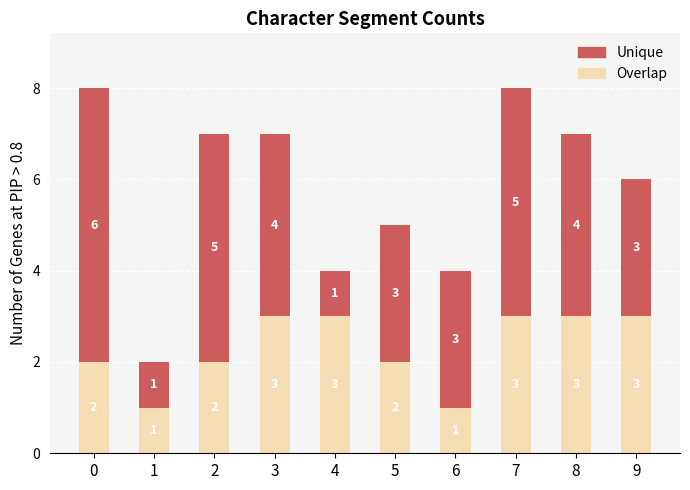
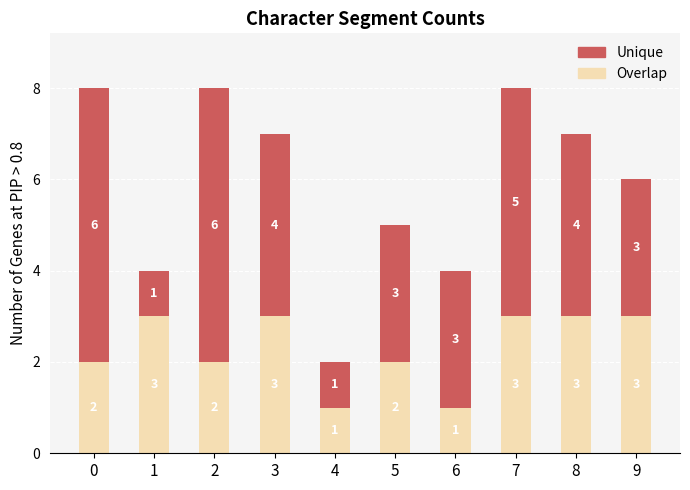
Overlap, 1: 1 -> 3
Unique, 2: 5 -> 6
Overlap, 4: 3 -> 1
